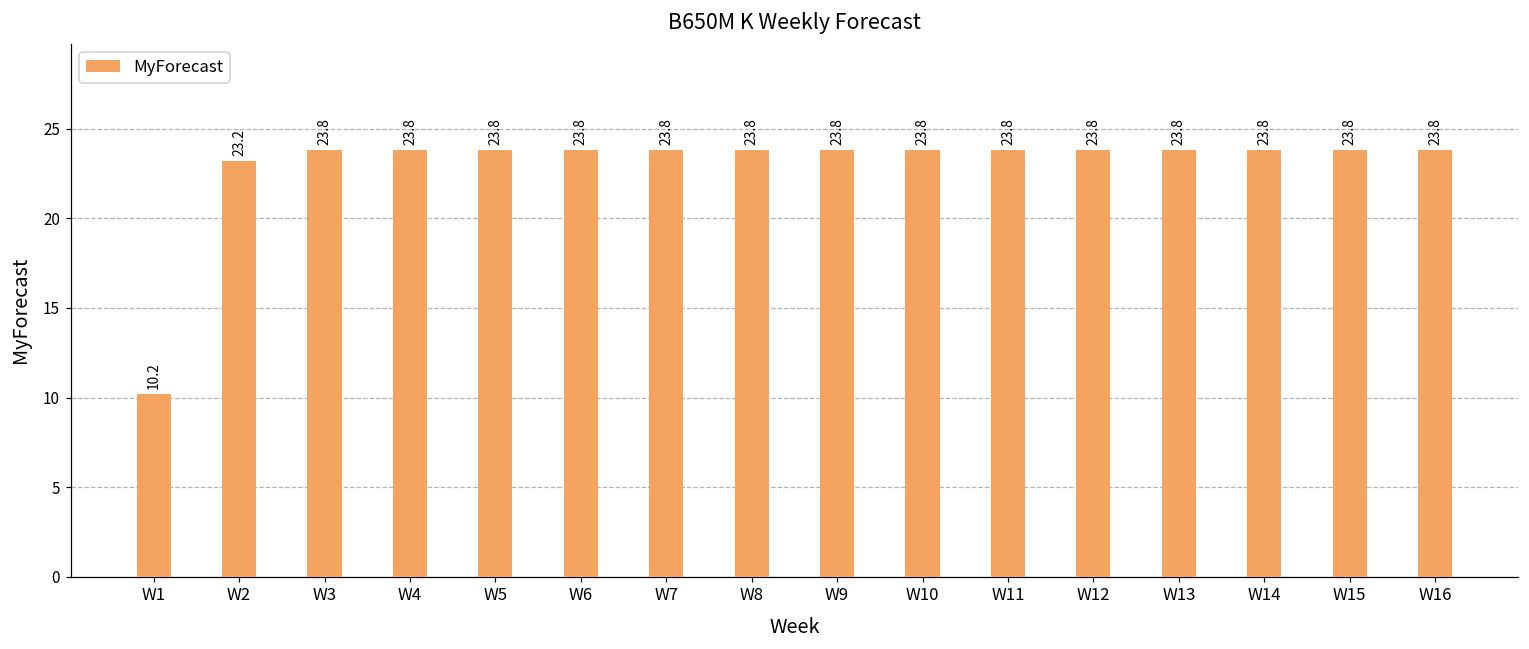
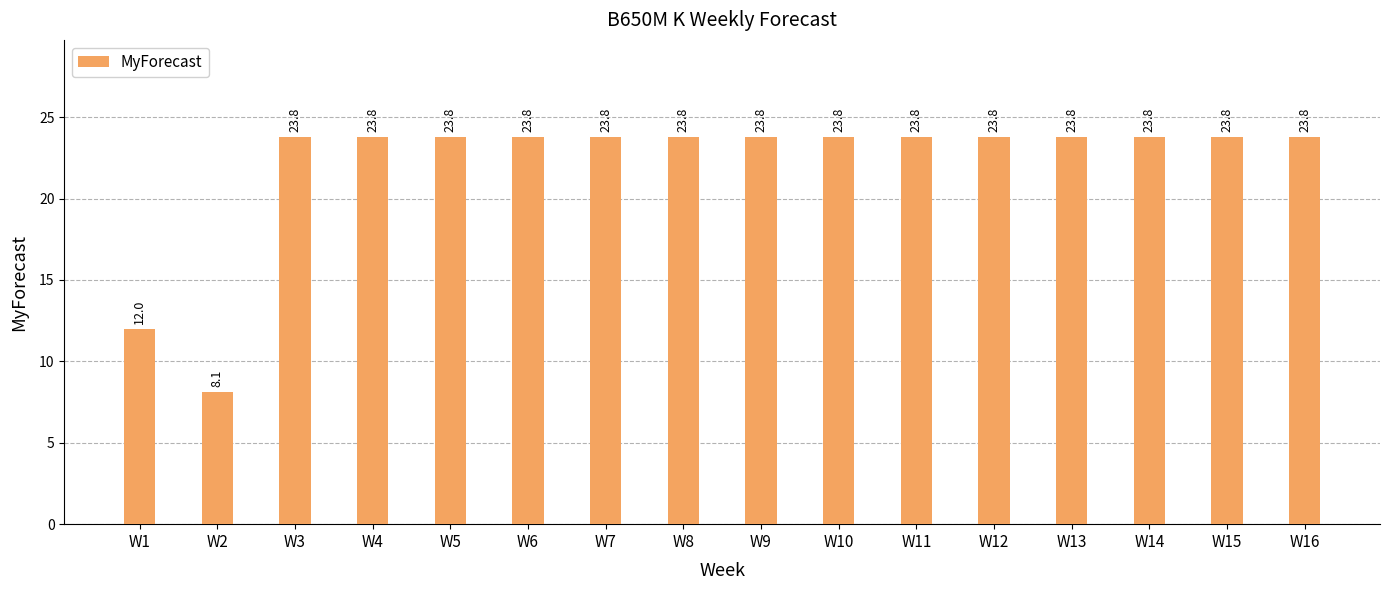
W1: 10.2 -> 12.0
W2: 23.2 -> 8.1
